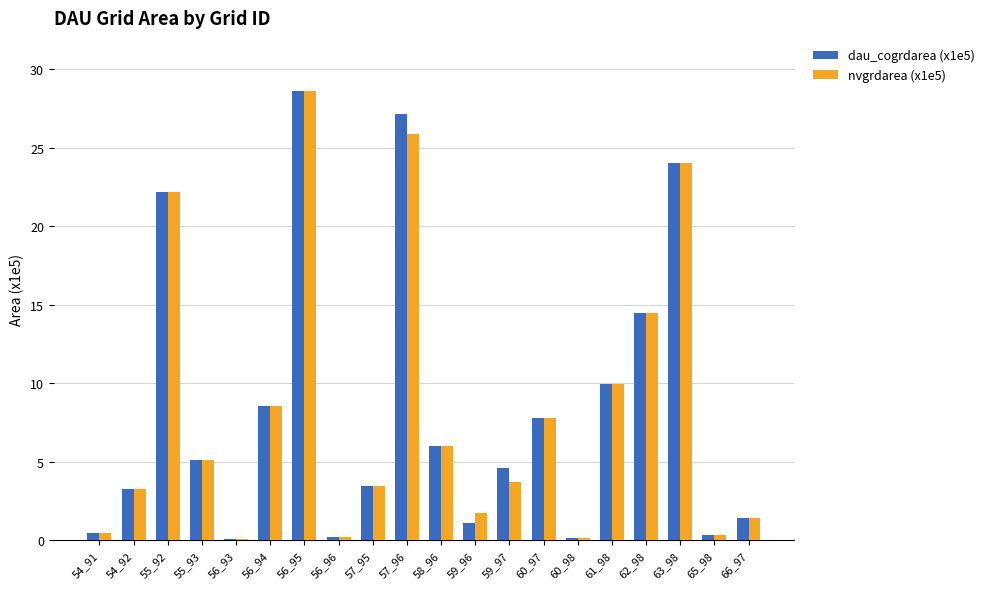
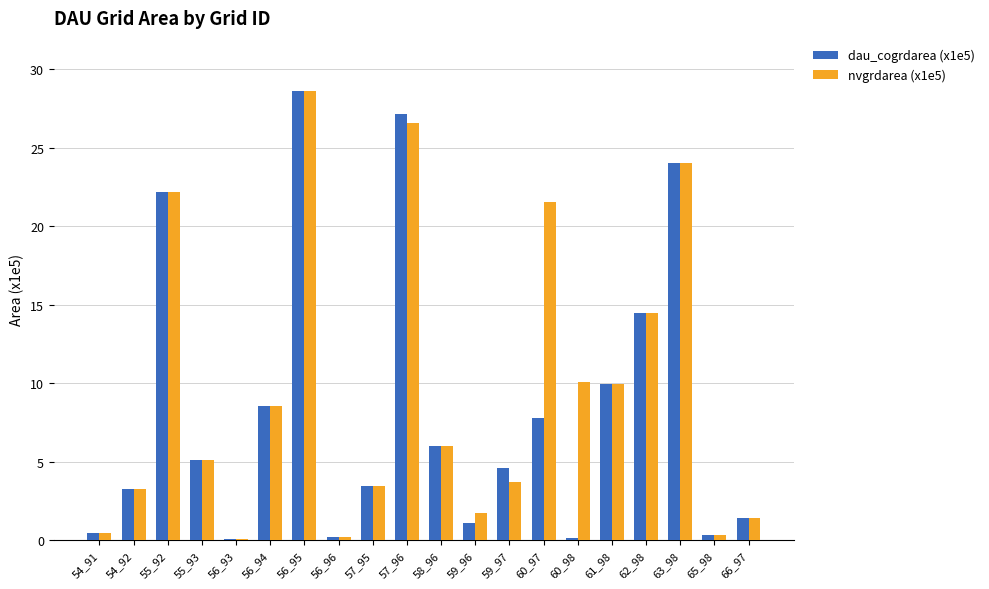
nvgrdarea (x1e5), 57_96: 25.9 -> 26.6
nvgrdarea (x1e5), 60_97: 7.8 -> 21.6
nvgrdarea (x1e5), 60_98: 0.1 -> 10.1
